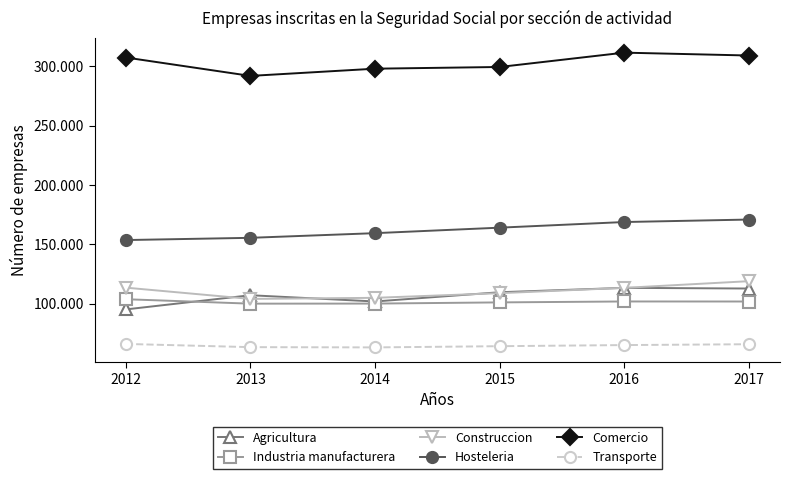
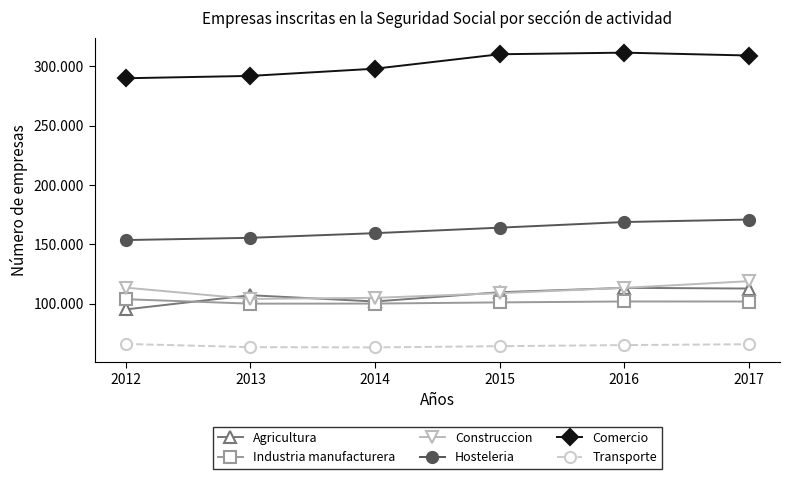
Comercio, 2012: 307 -> 290
Comercio, 2015: 299 -> 310
